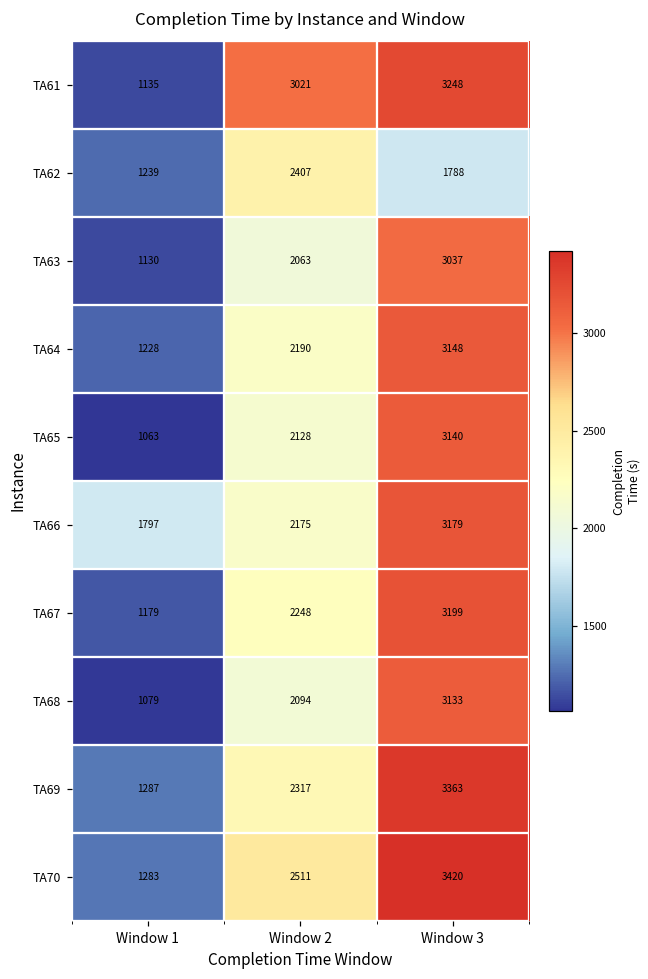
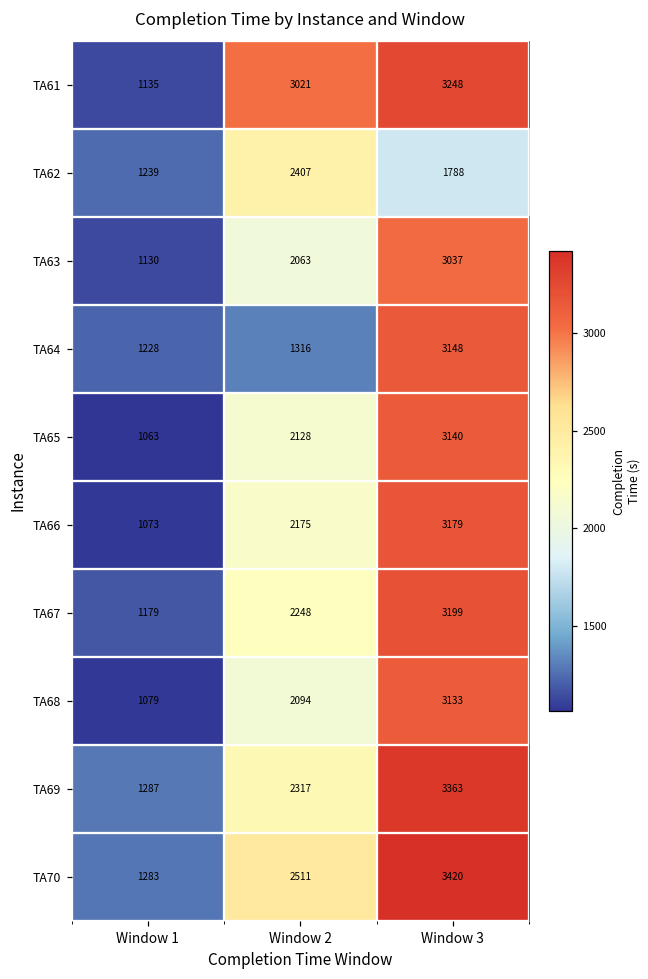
TA64, Window 2: 2190 -> 1316
TA66, Window 1: 1797 -> 1073
